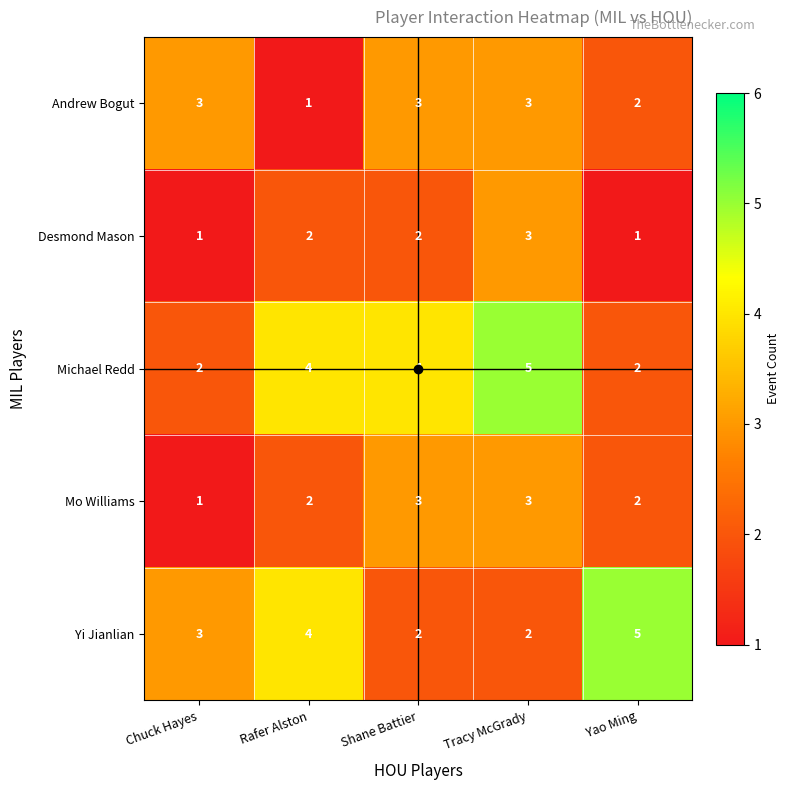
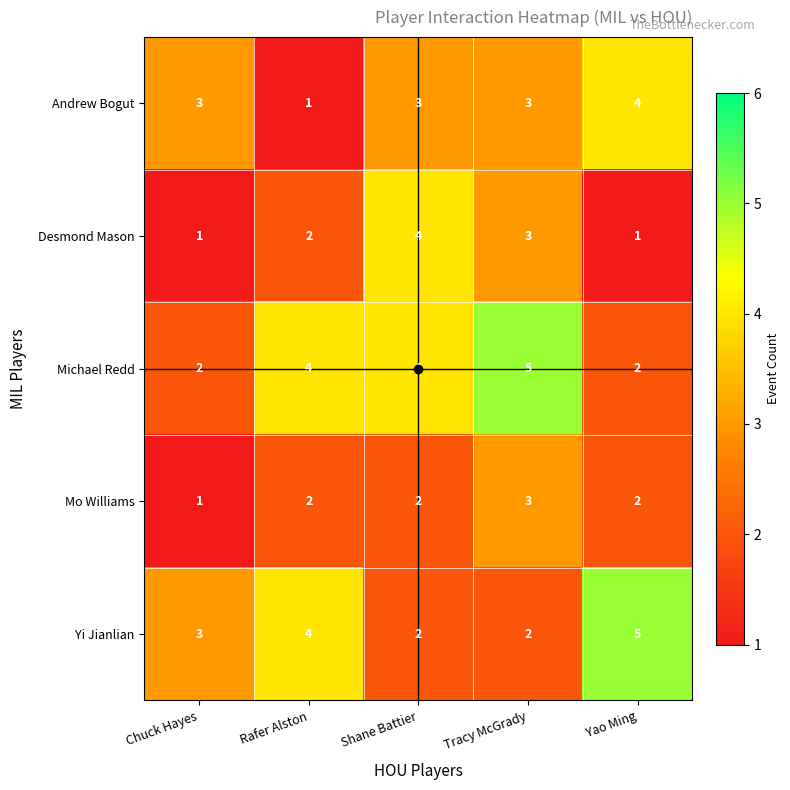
Andrew Bogut, Yao Ming: 2 -> 4
Desmond Mason, Shane Battier: 2 -> 4
Mo Williams, Shane Battier: 3 -> 2
